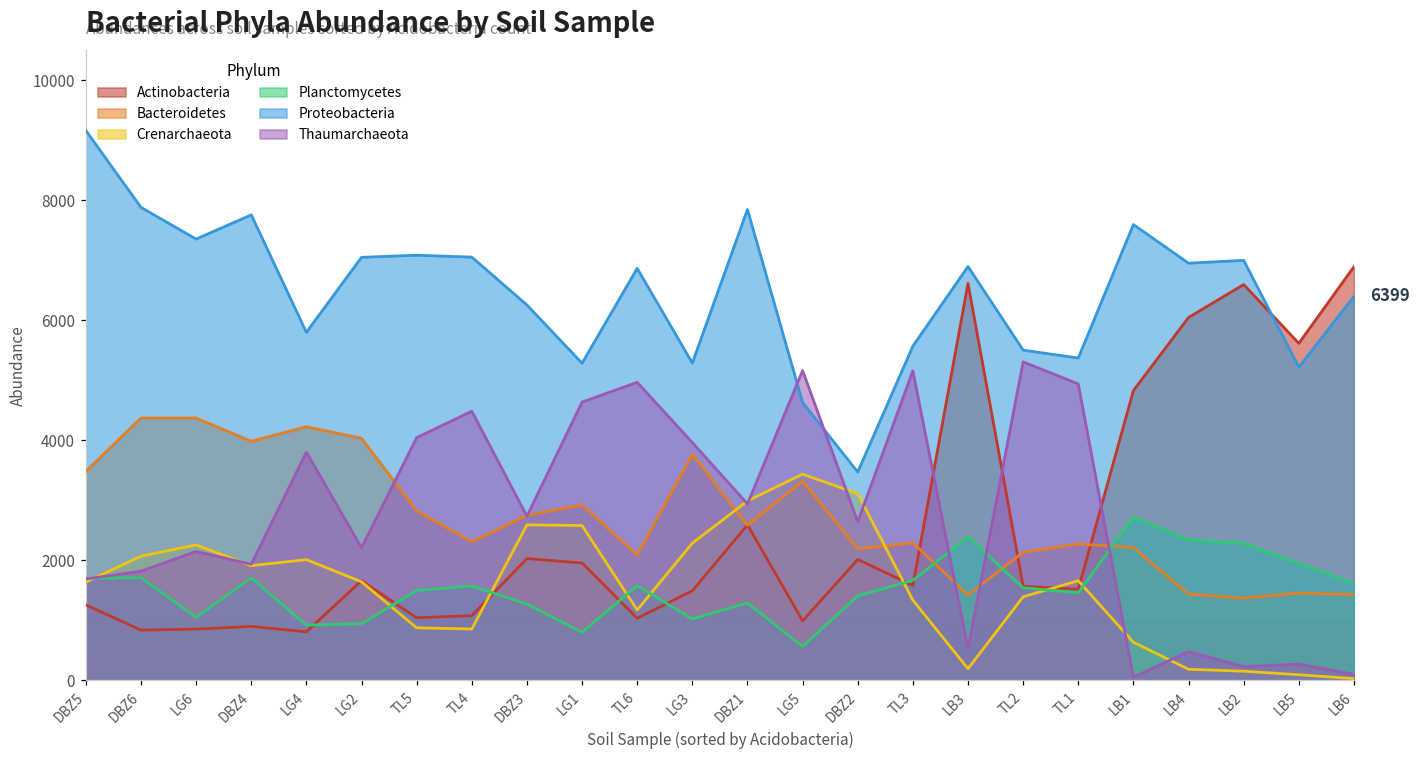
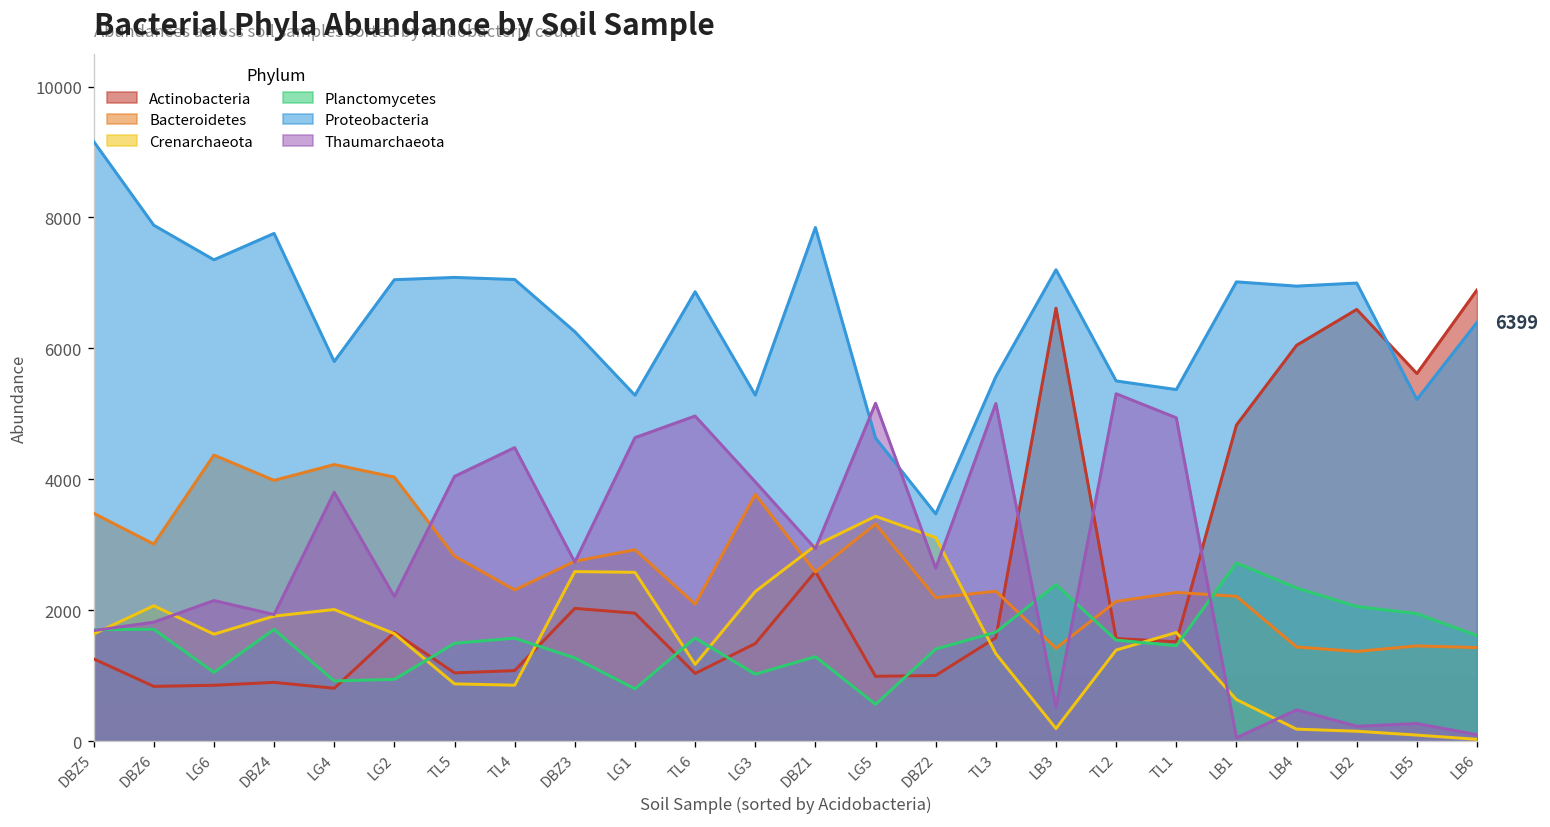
Bacteroidetes, DBZ6: 4400 -> 3000
Crenarchaeota, LG6: 2300 -> 1600
Actinobacteria, DBZ2: 2000 -> 1000
Proteobacteria, LB3: 6900 -> 7200
Proteobacteria, LB1: 7600 -> 7000
Planctomycetes, LB2: 2300 -> 2100
